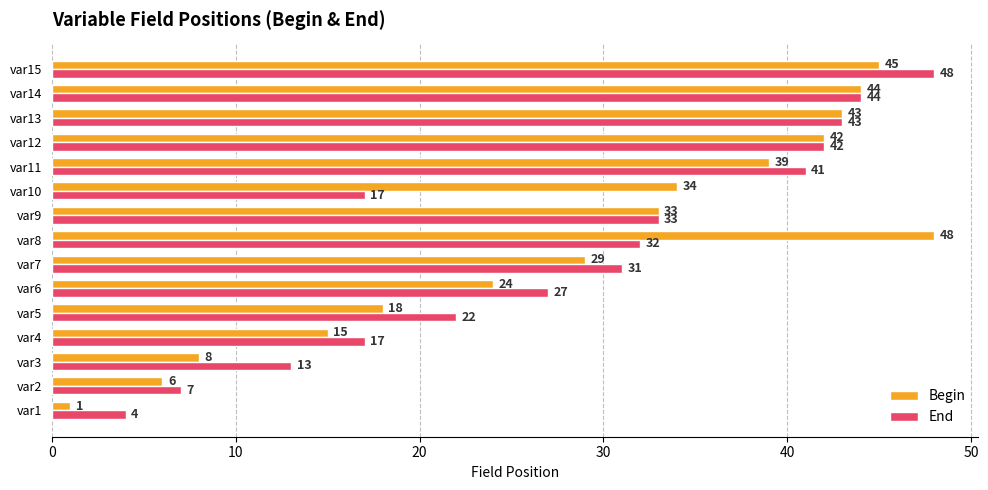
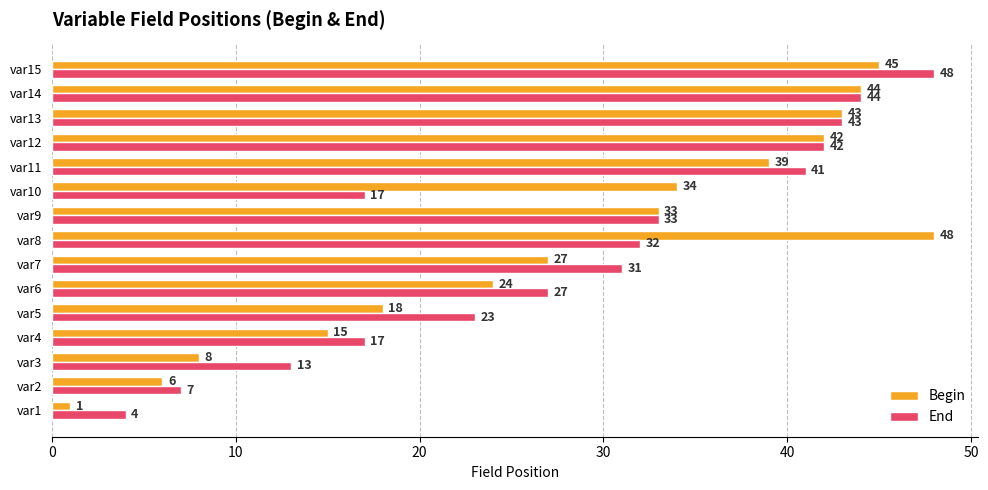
Begin, var7: 29 -> 27
End, var5: 22 -> 23
